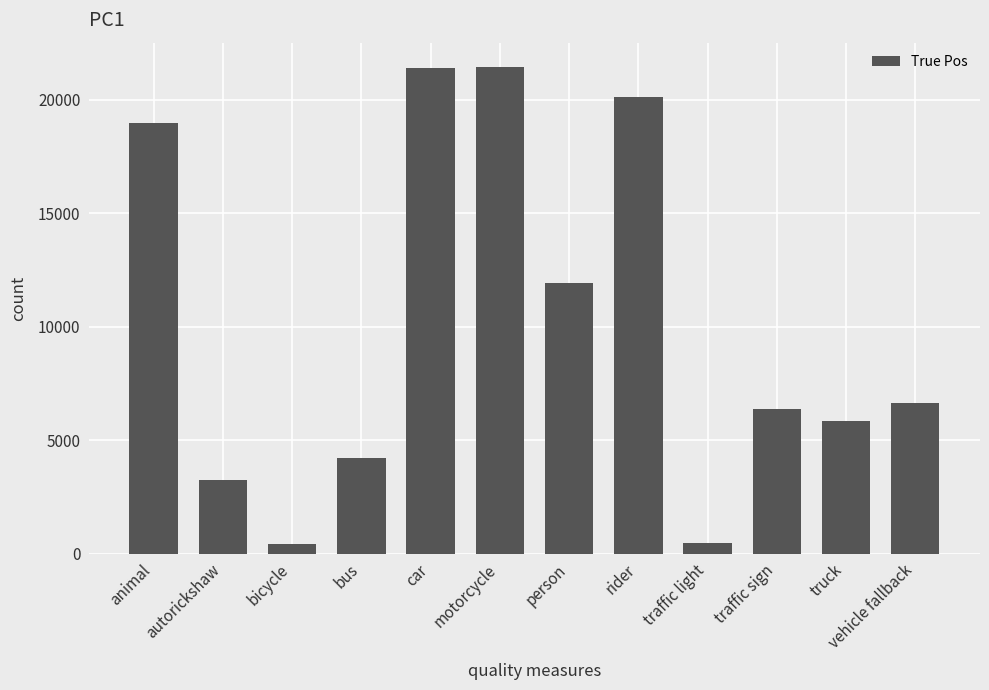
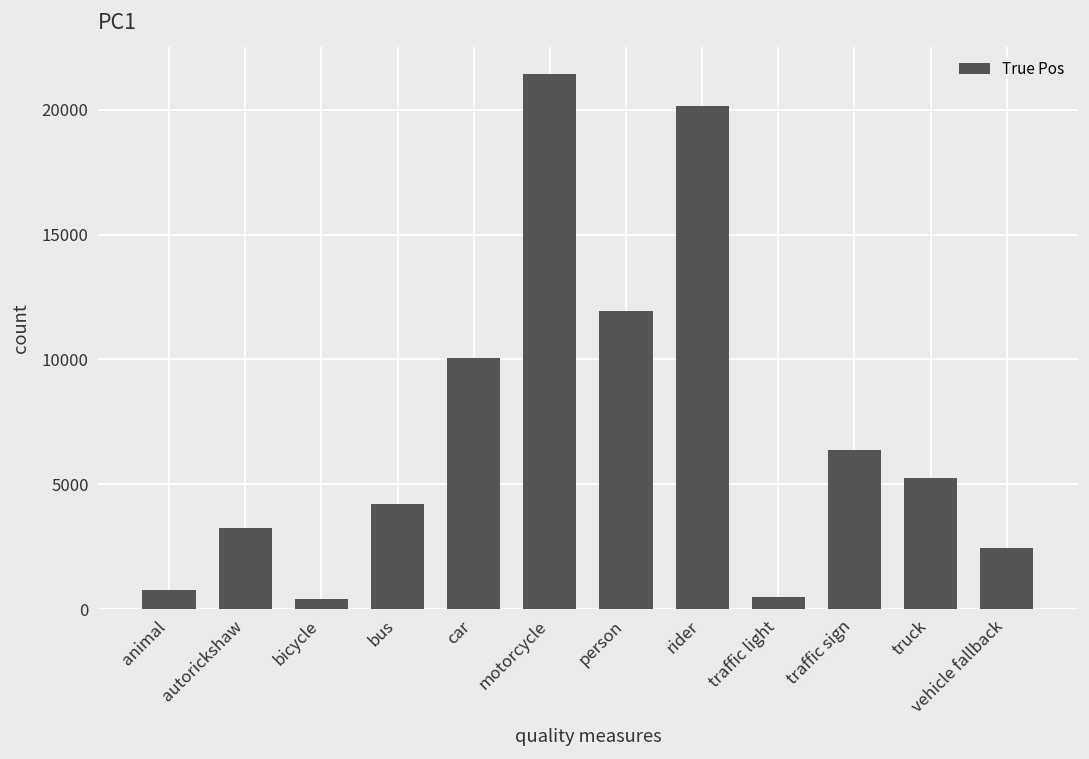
animal: 19000 -> 800
car: 21400 -> 10000
truck: 5900 -> 5300
vehicle fallback: 6600 -> 2500
